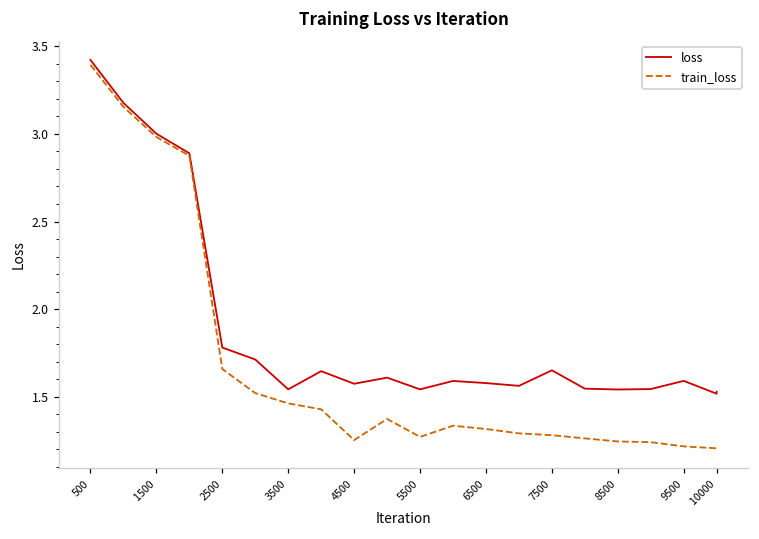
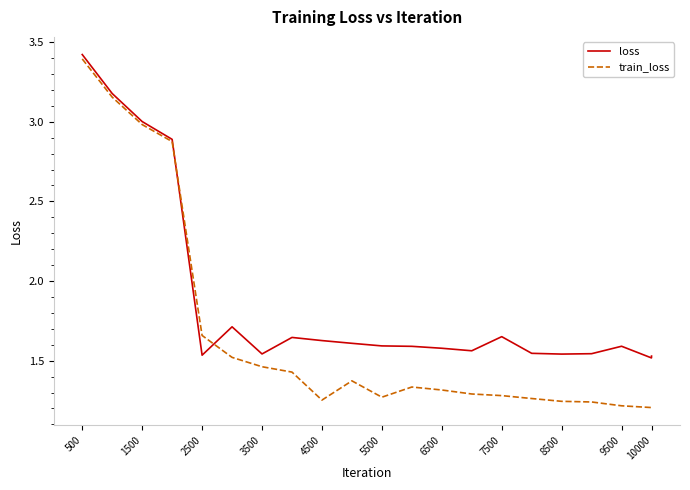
loss, 2500: 1.78 -> 1.53
loss, 4500: 1.57 -> 1.63
loss, 5500: 1.54 -> 1.59
